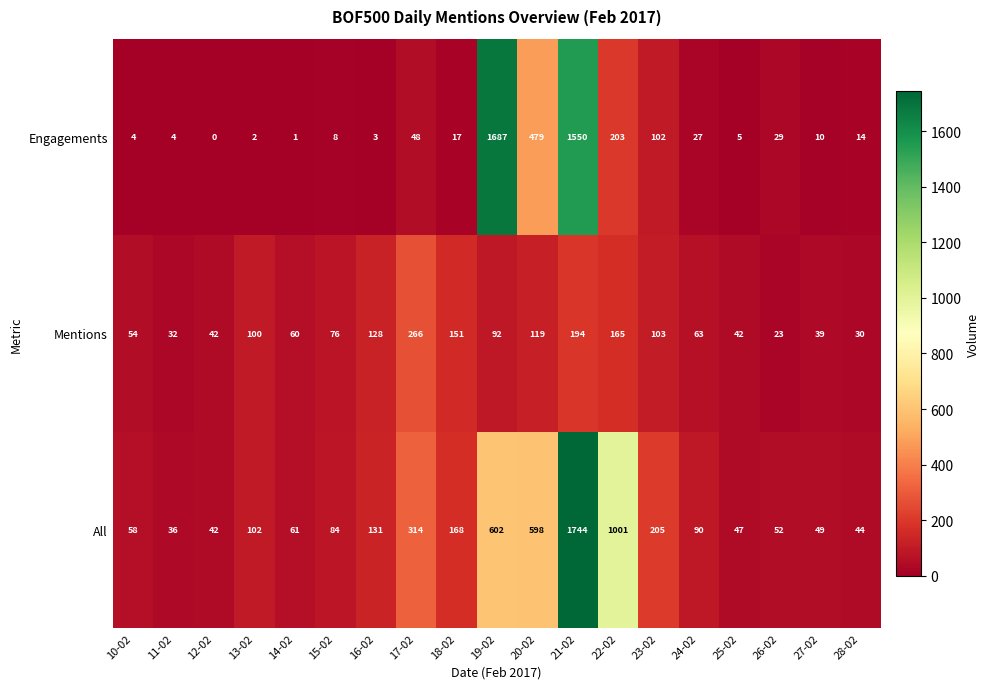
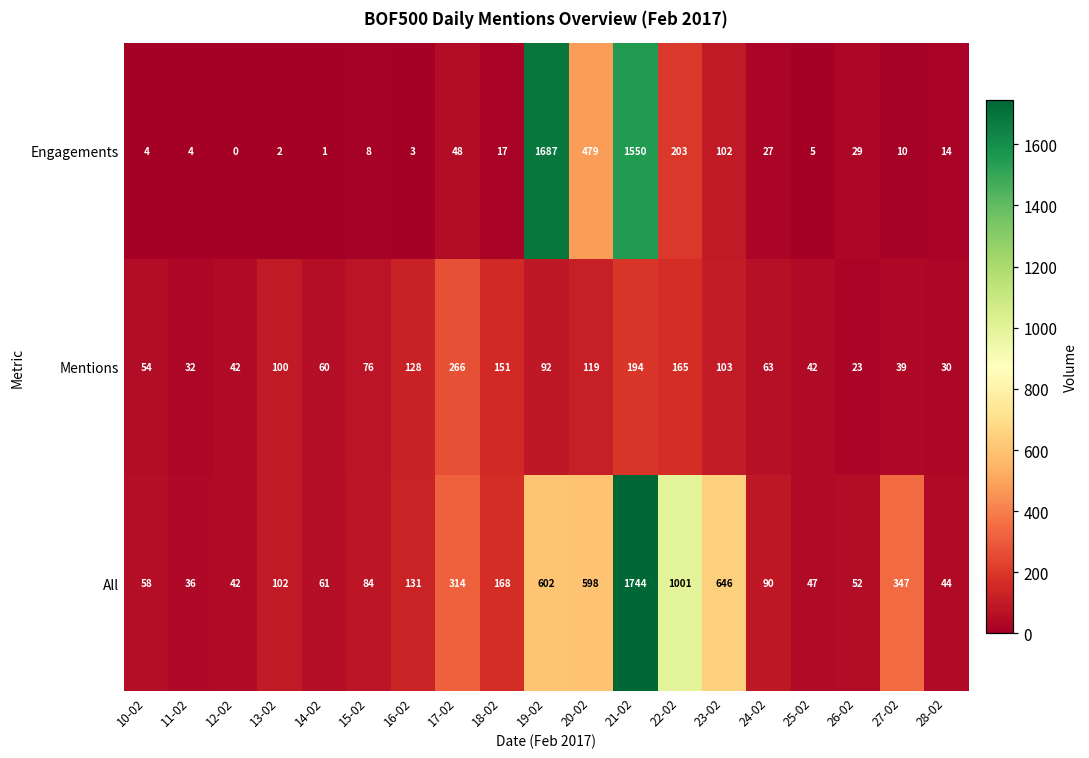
All, 23-02: 205 -> 646
All, 27-02: 49 -> 347
